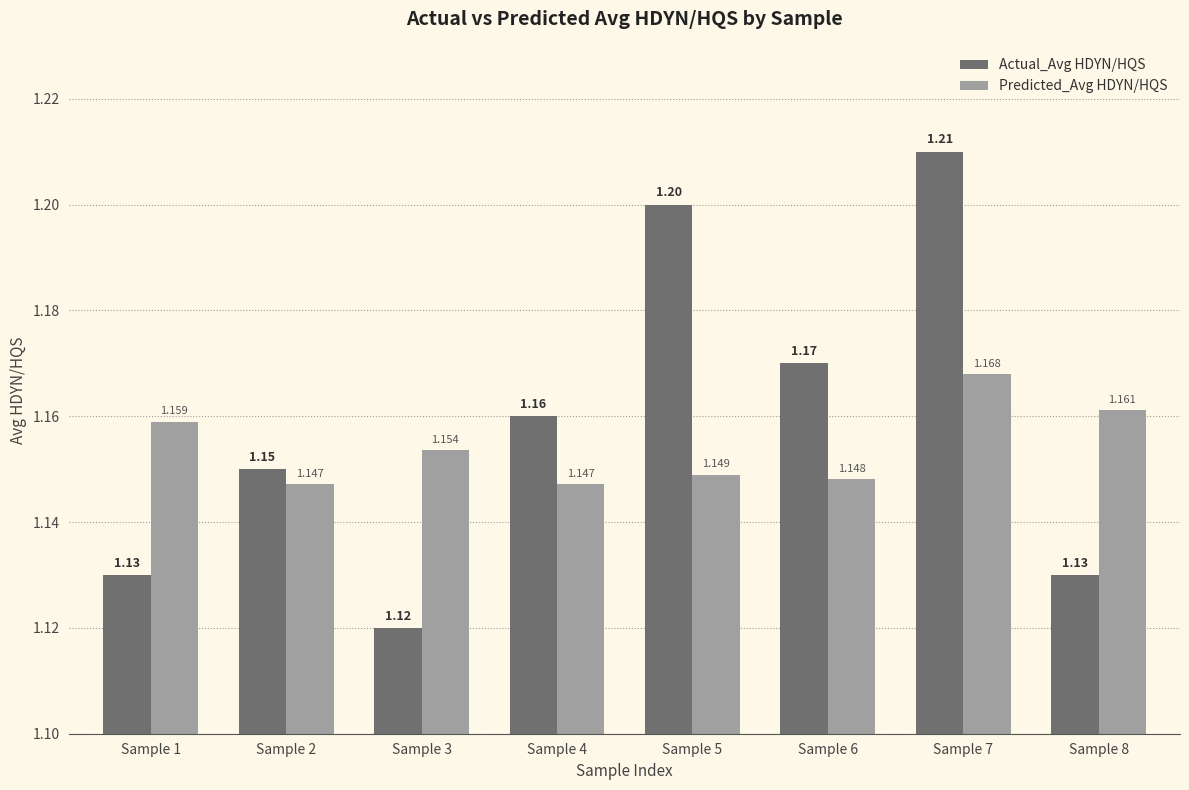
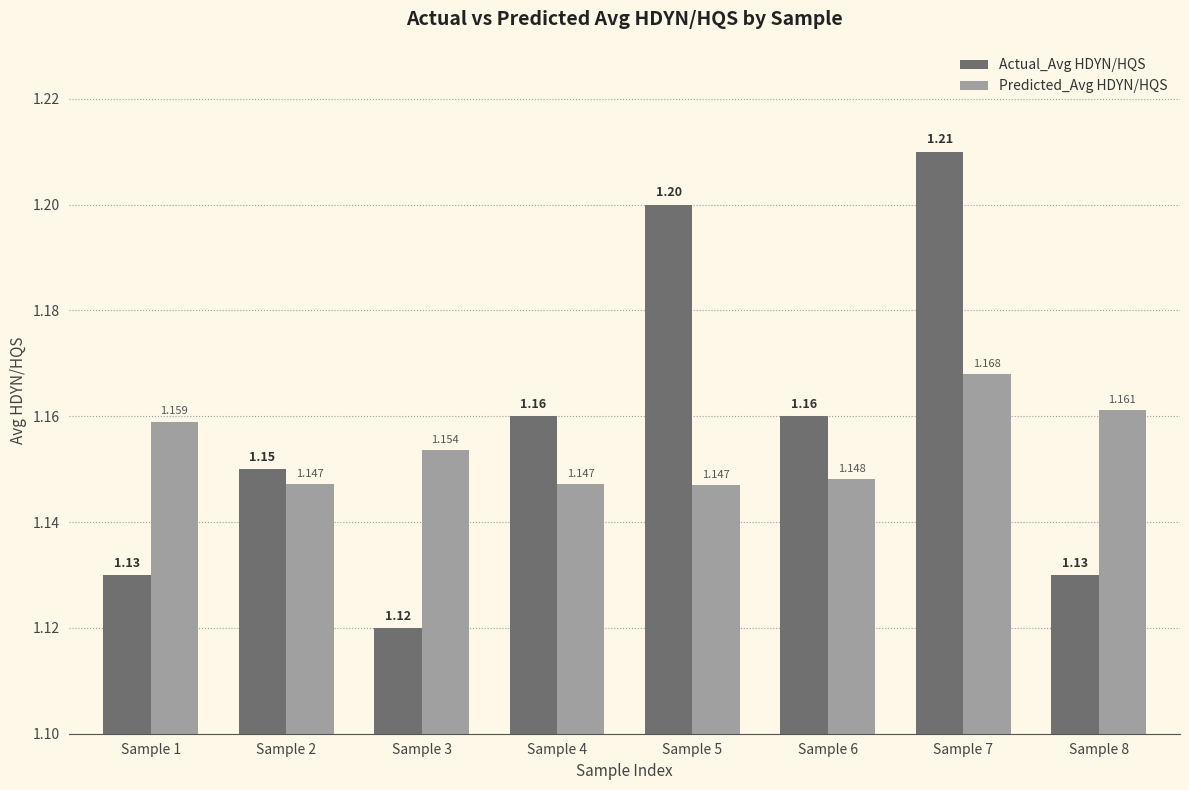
Predicted_Avg HDYN/HQS, Sample 5: 1.149 -> 1.147
Actual_Avg HDYN/HQS, Sample 6: 1.17 -> 1.16
